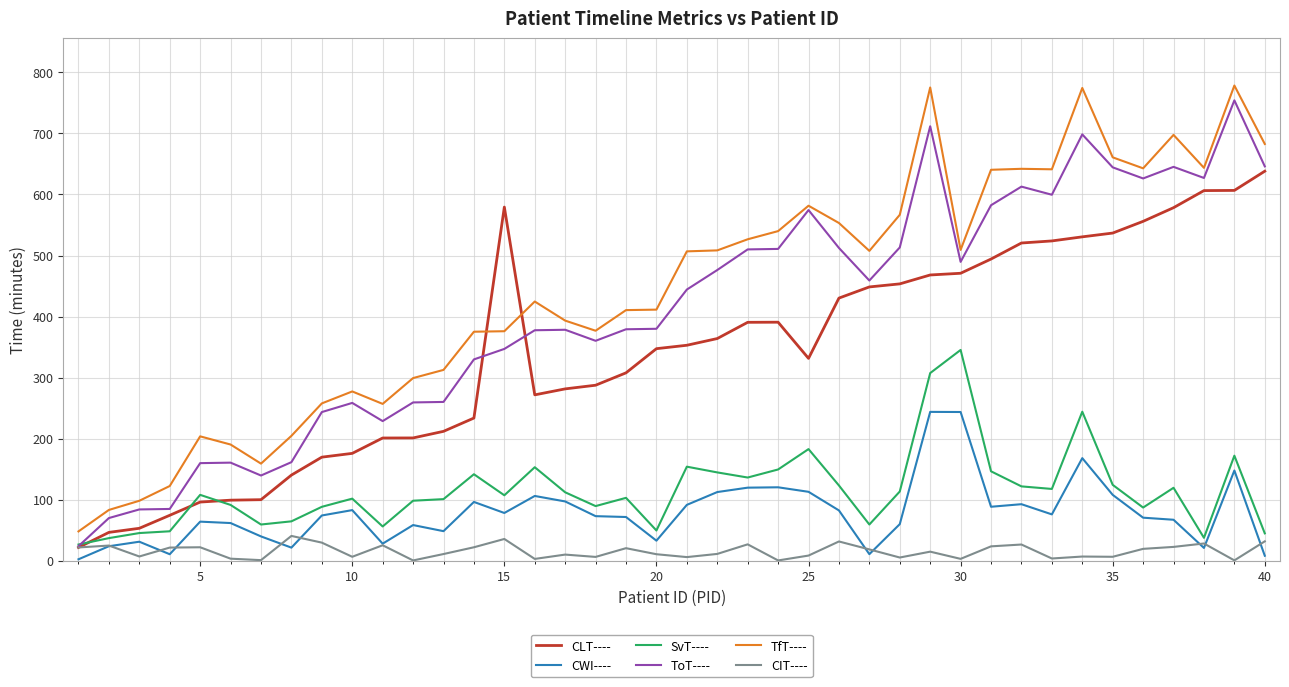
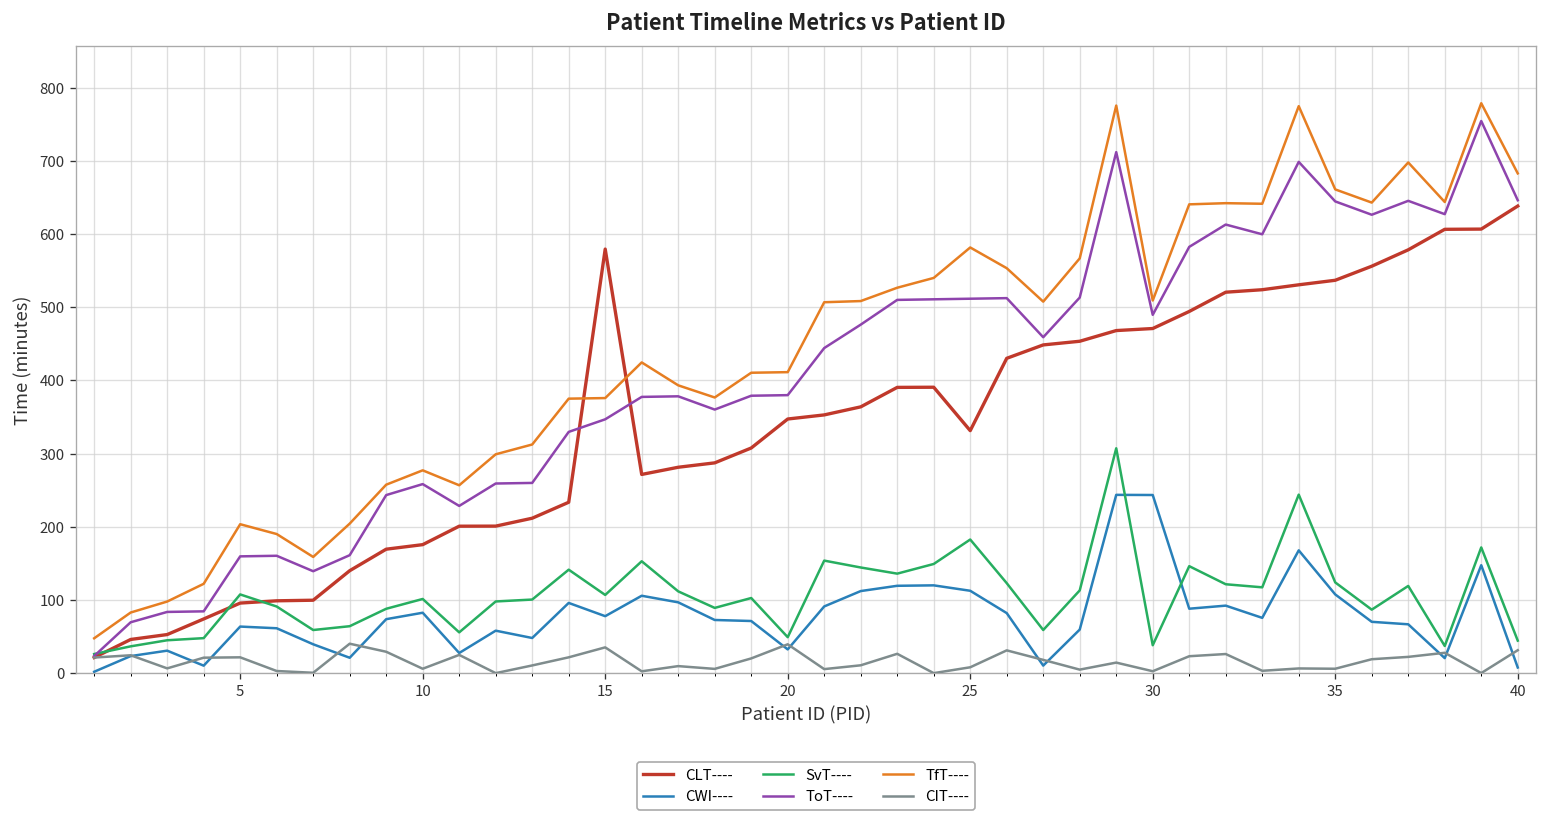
CIT----, 20: 10 -> 40
ToT----, 25: 570 -> 510
SvT----, 30: 350 -> 40
